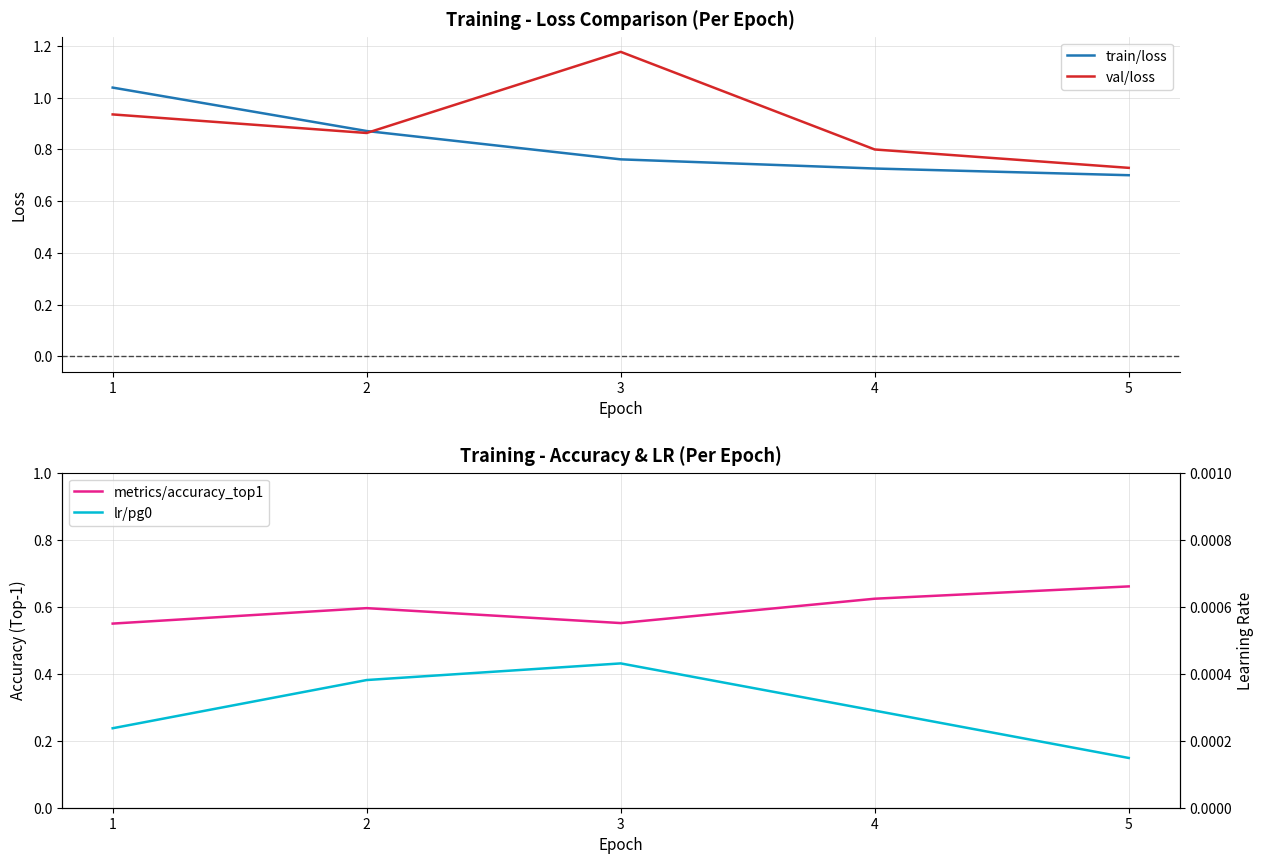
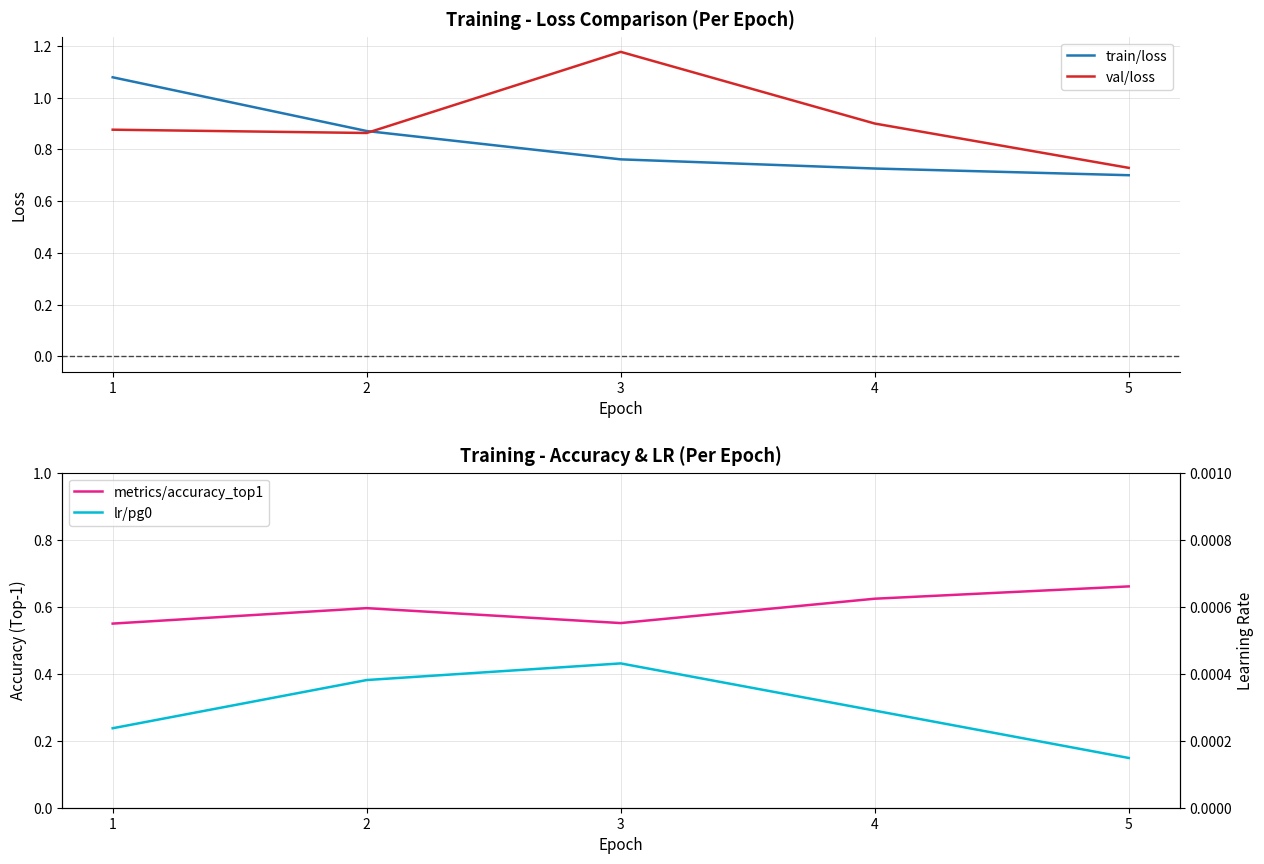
Training - Loss Comparison (Per Epoch), train/loss, 1: 1.04 -> 1.08
Training - Loss Comparison (Per Epoch), val/loss, 1: 0.94 -> 0.88
Training - Loss Comparison (Per Epoch), val/loss, 4: 0.80 -> 0.90
